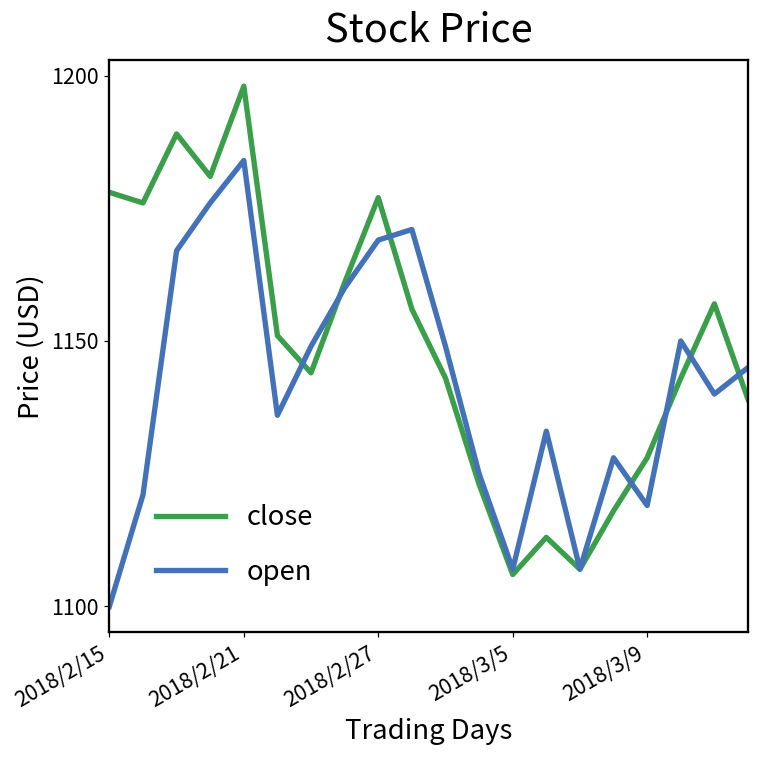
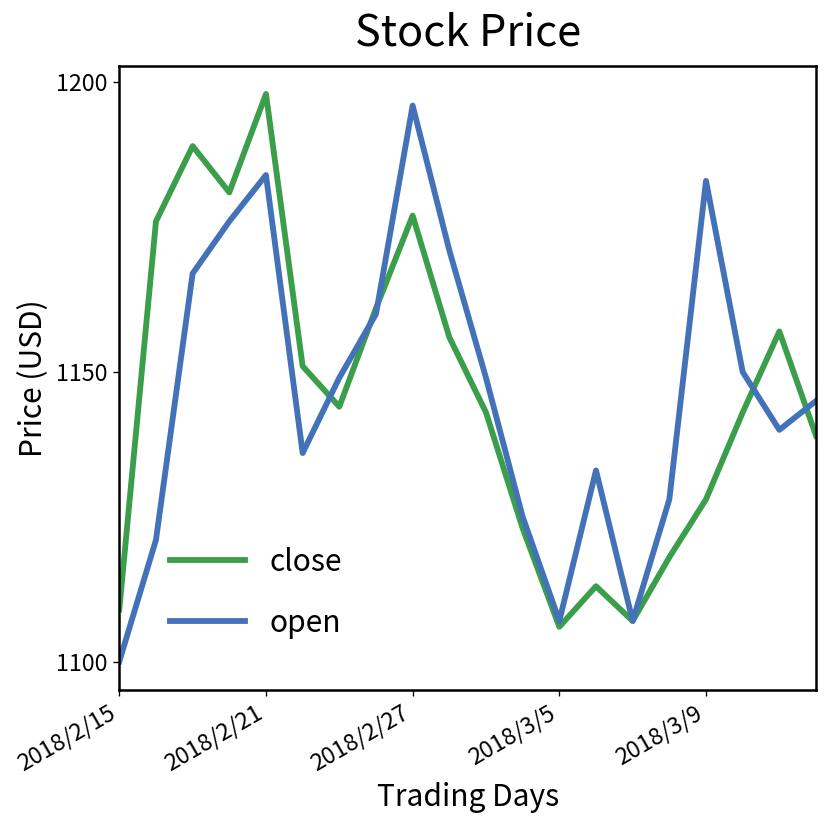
close, 2018/2/15: 1178 -> 1109
open, 2018/2/27: 1169 -> 1196
open, 2018/3/9: 1119 -> 1183
